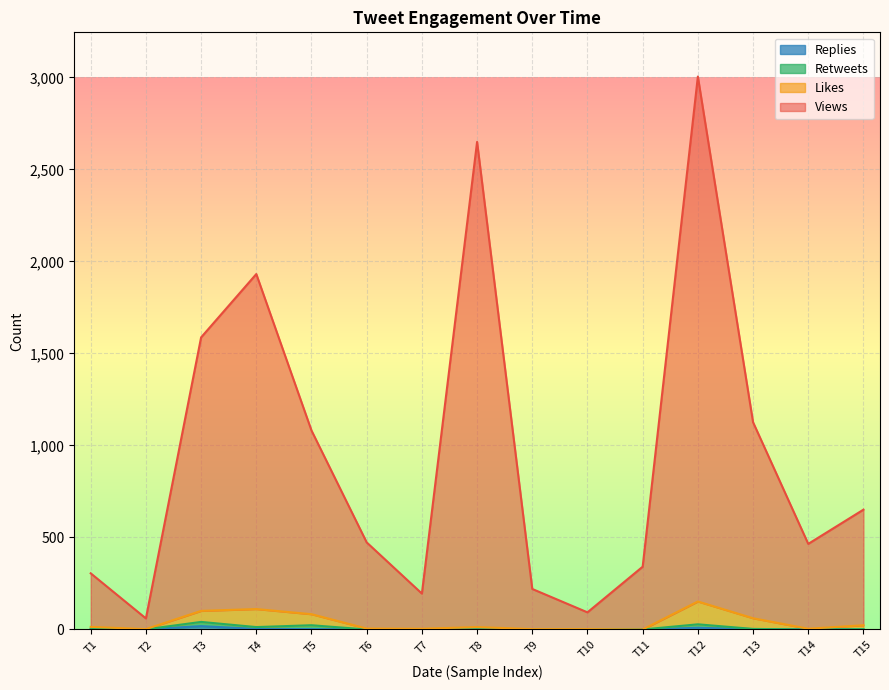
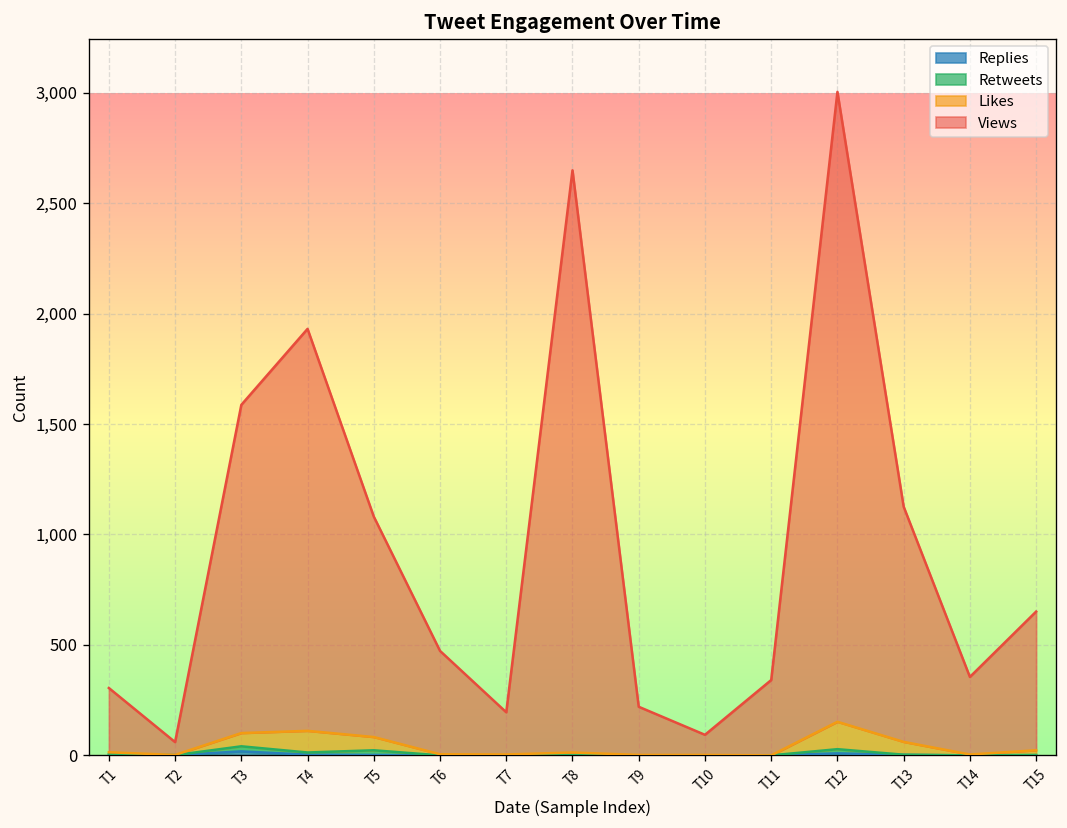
Views, T14: 460 -> 350
